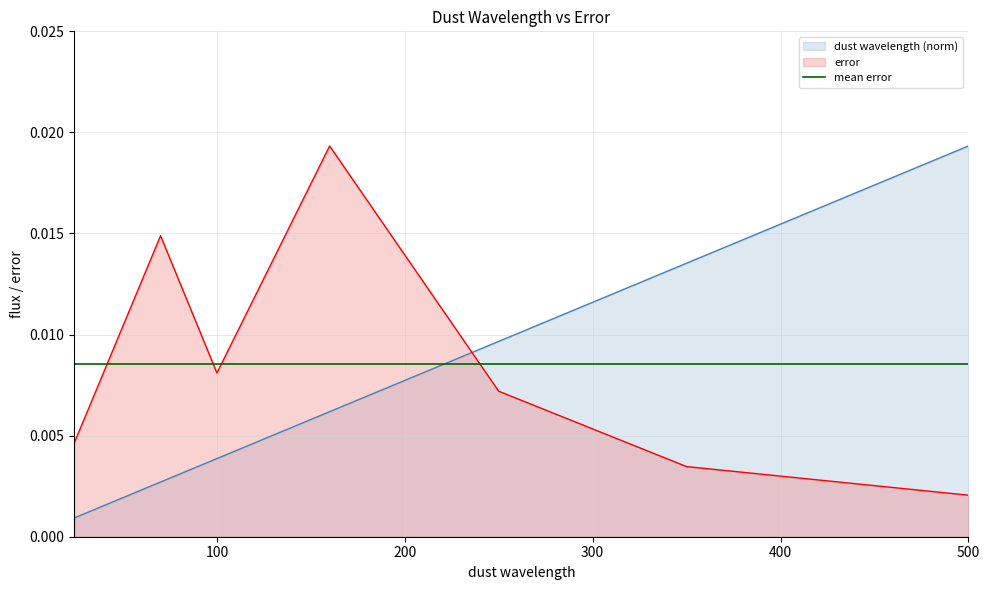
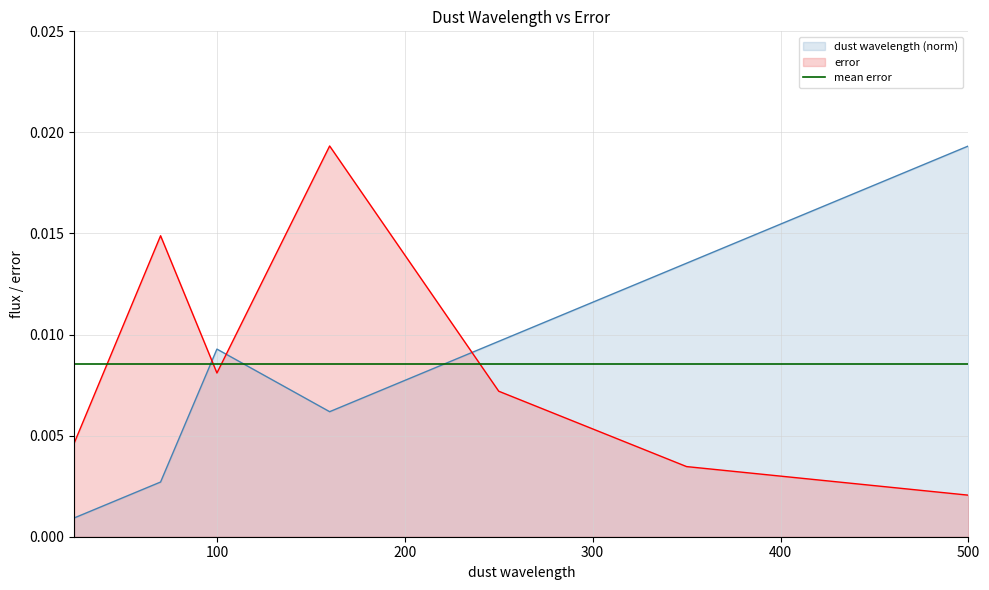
dust wavelength (norm), 100: 0.0039 -> 0.0093
